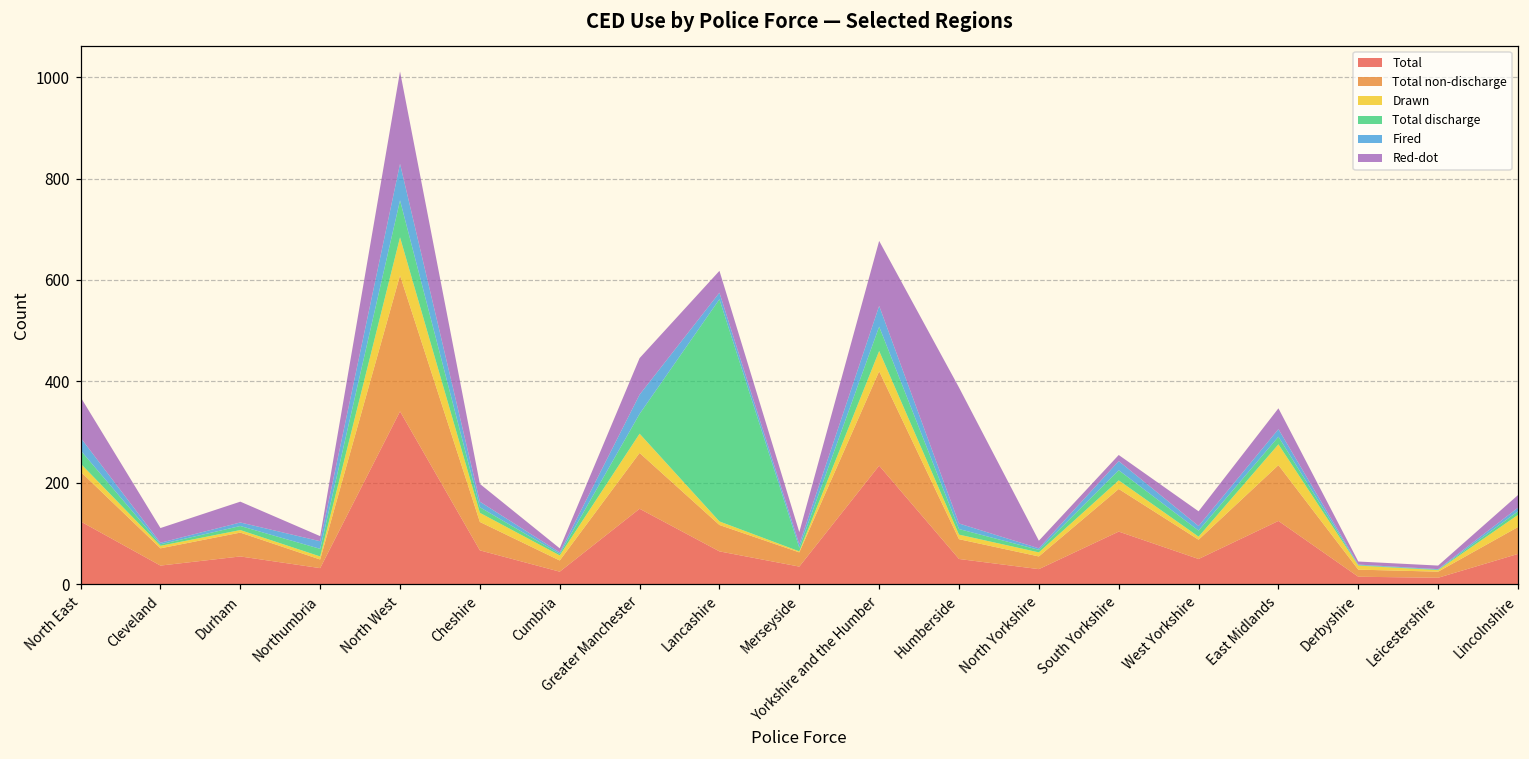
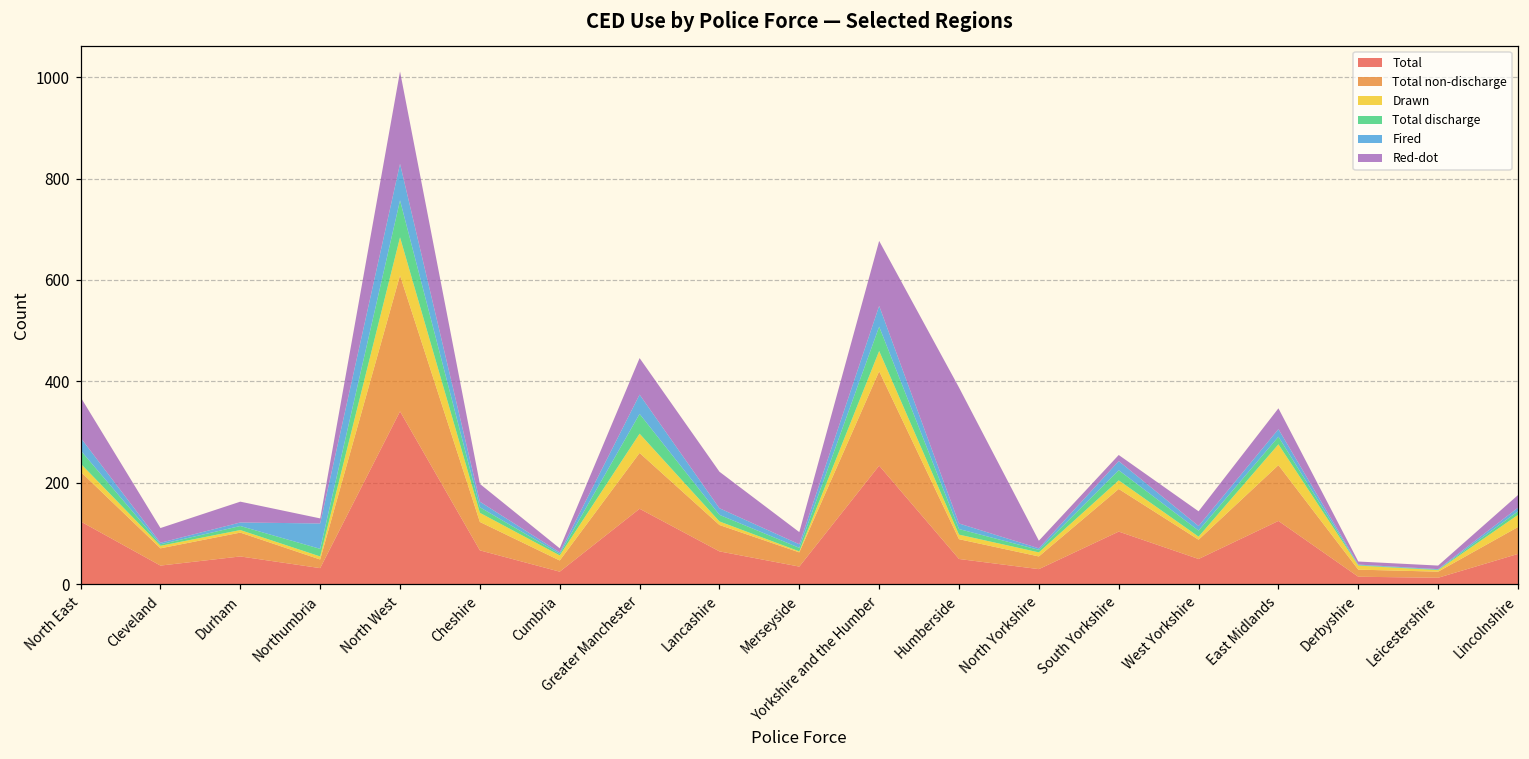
Fired, Northumbria: 20 -> 50
Total discharge, Lancashire: 440 -> 10
Red-dot, Lancashire: 40 -> 70
